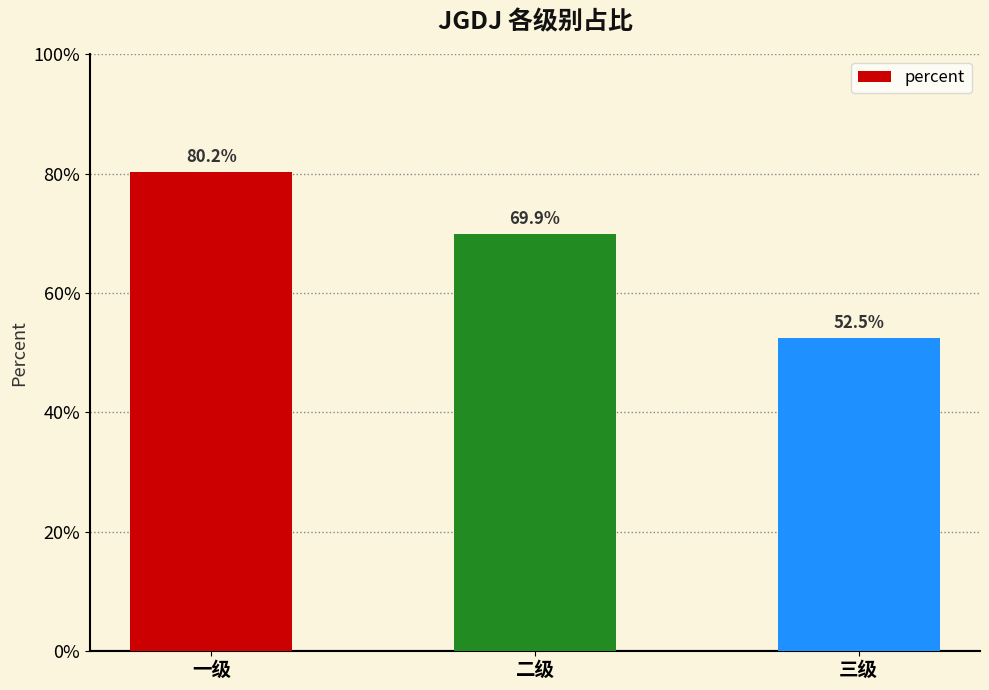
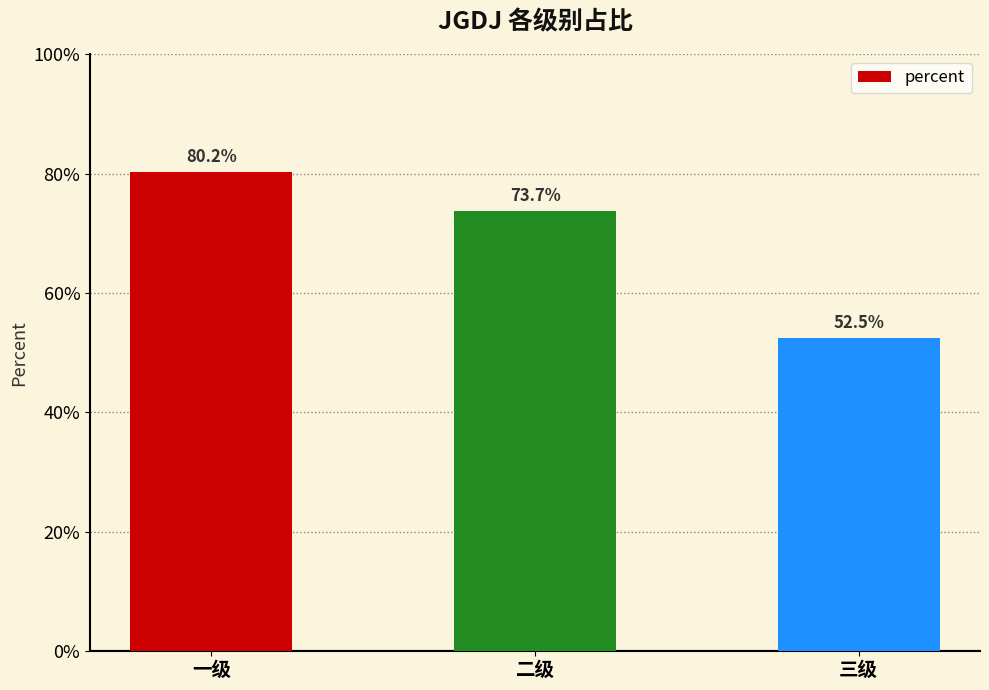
二级: 69.9% -> 73.7%
